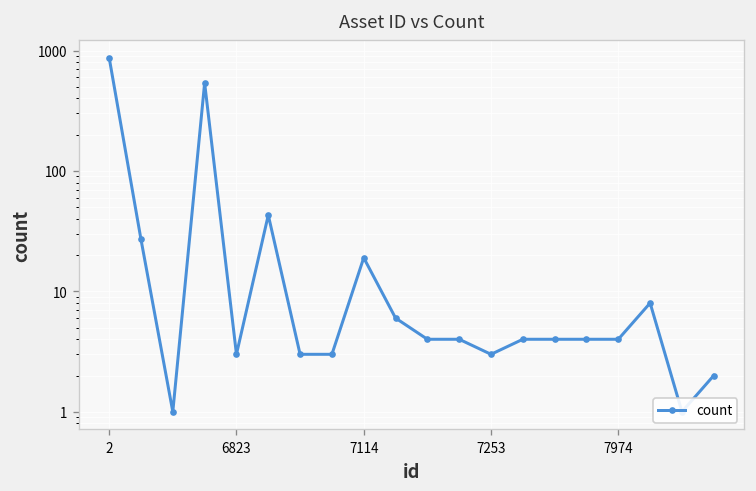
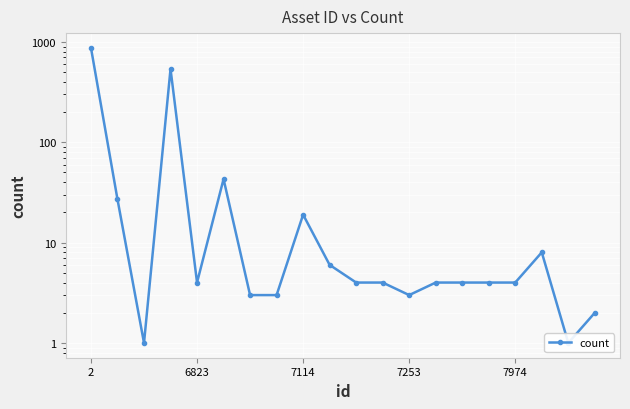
6823: 3 -> 4
